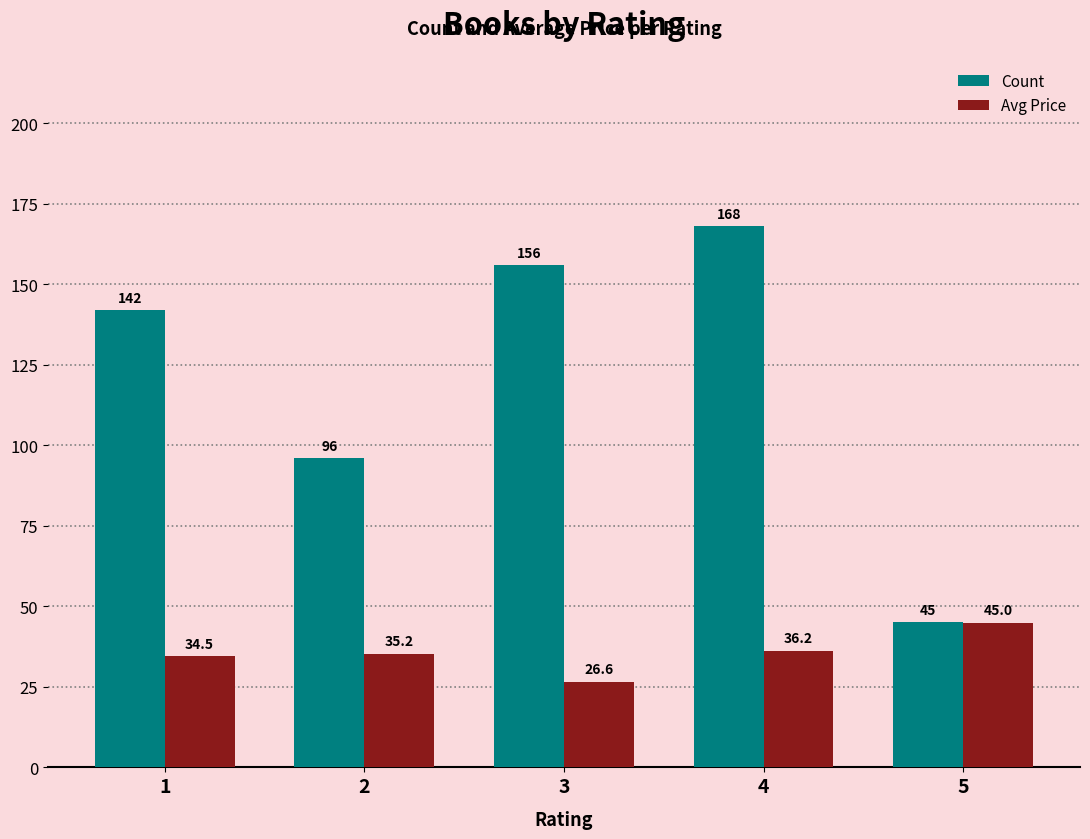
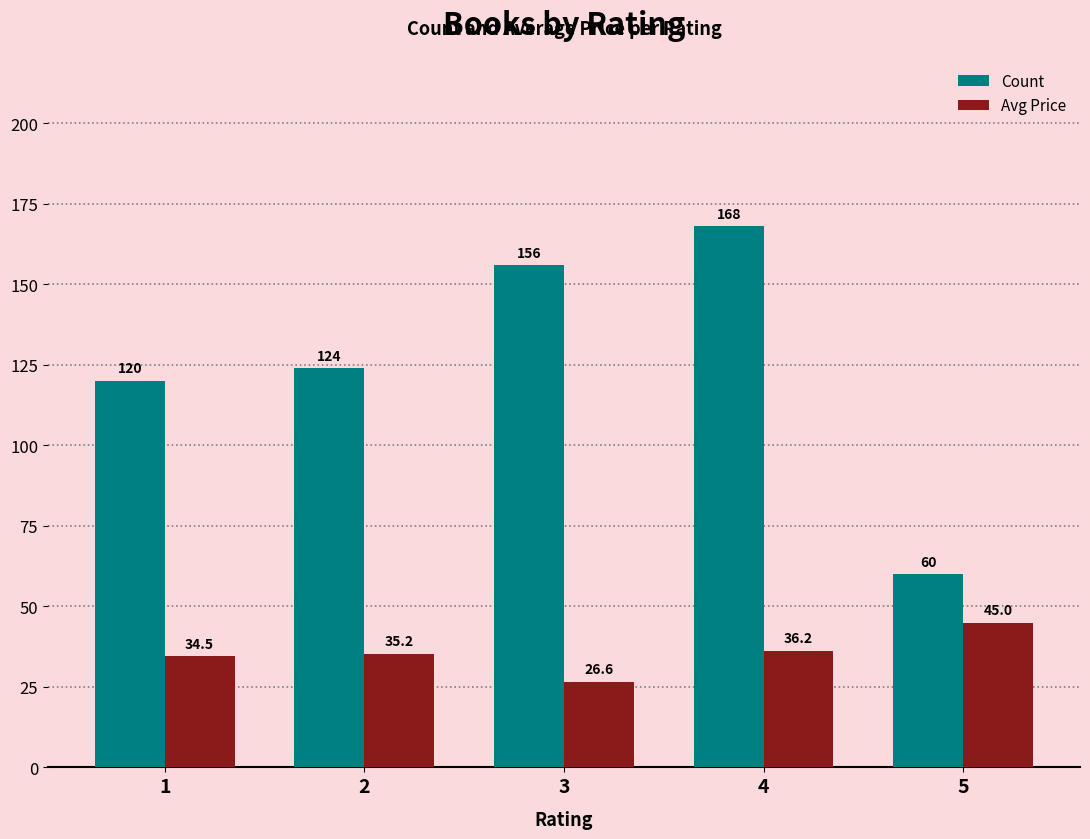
Count, 1: 142 -> 120
Count, 2: 96 -> 124
Count, 5: 45 -> 60
